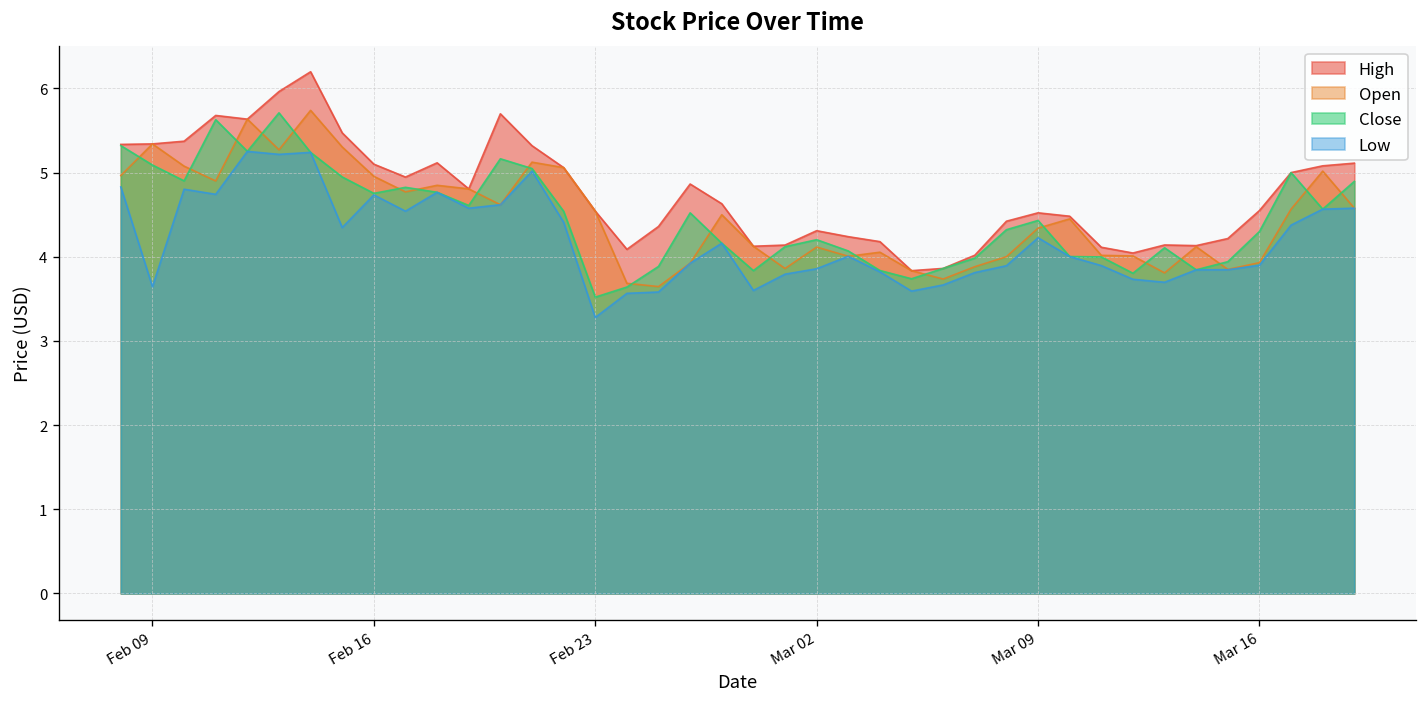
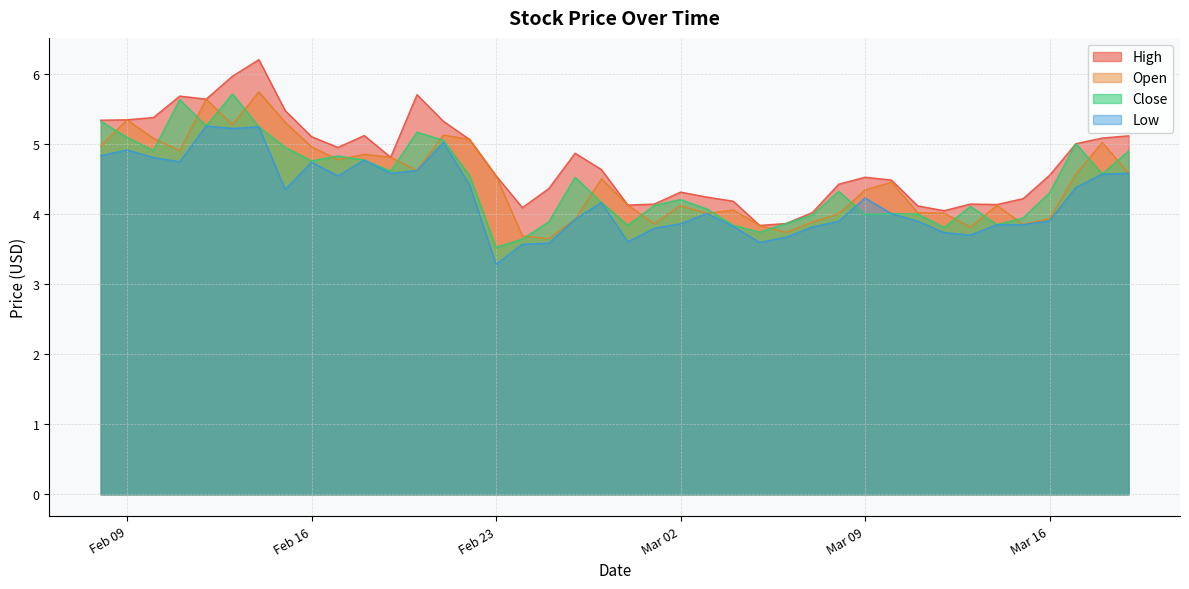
Low, Feb 09: 3.6 -> 4.9
Close, Mar 09: 4.4 -> 4.0
